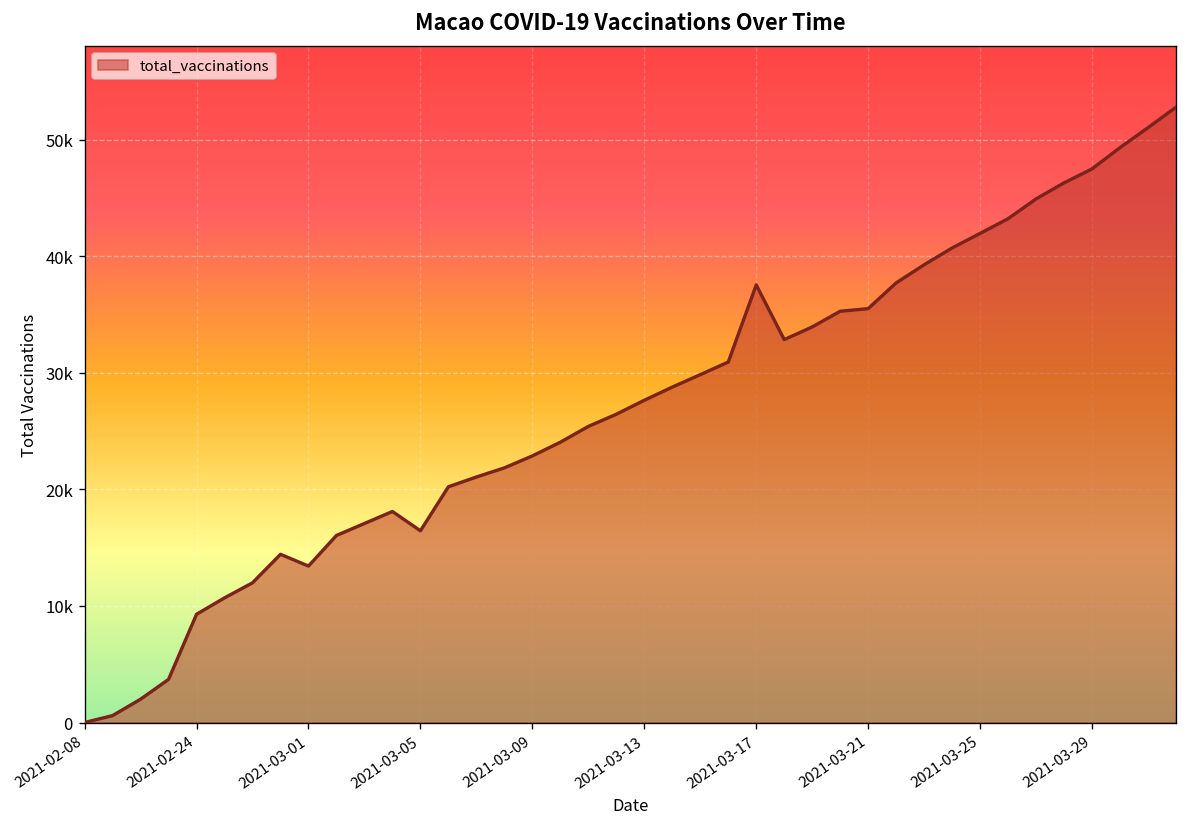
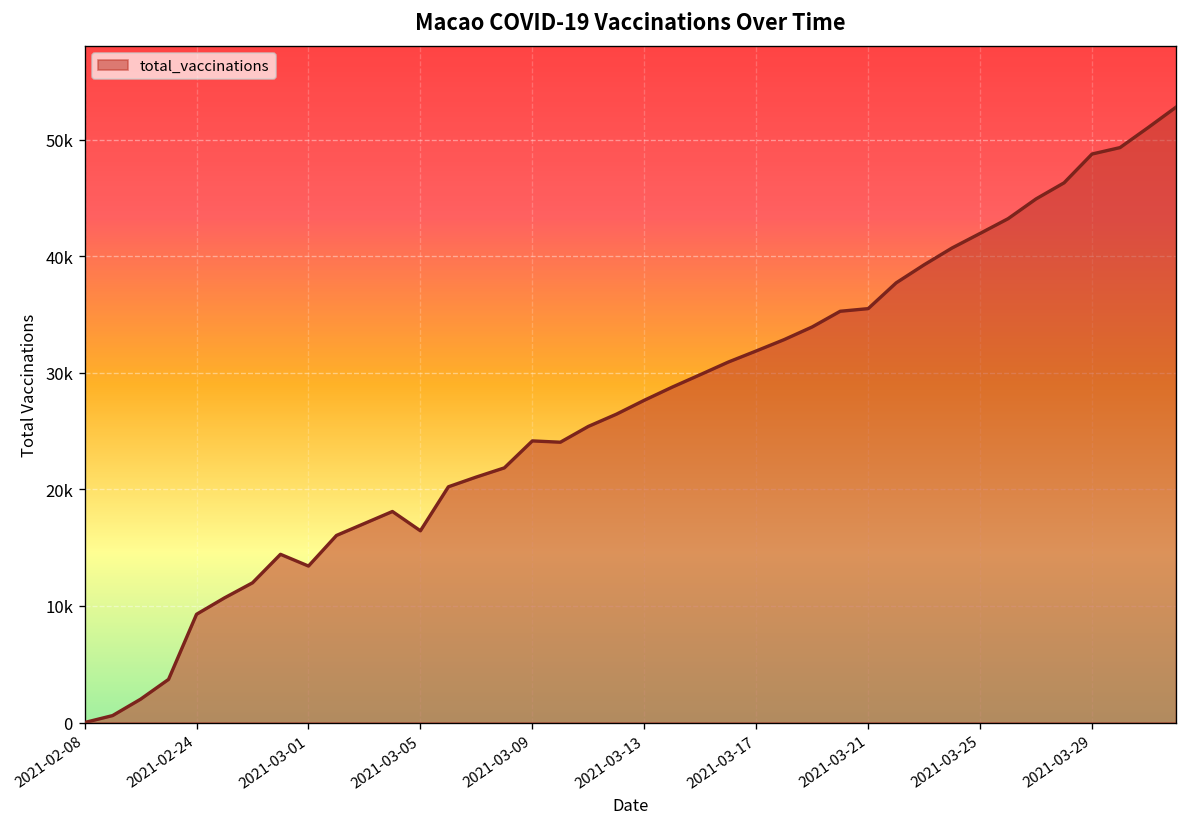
2021-03-09: 23000 -> 24000
2021-03-17: 38000 -> 32000
2021-03-29: 47000 -> 49000
